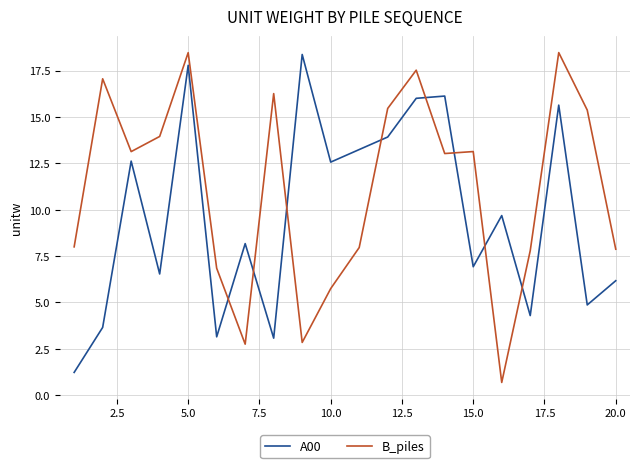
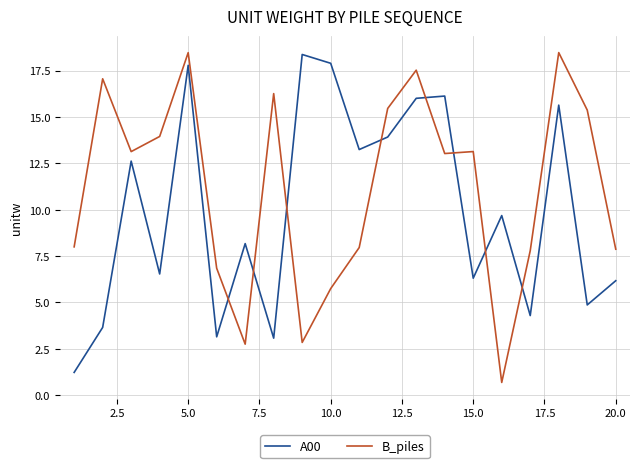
A00, 10.0: 12.6 -> 17.9
A00, 15.0: 6.9 -> 6.3
